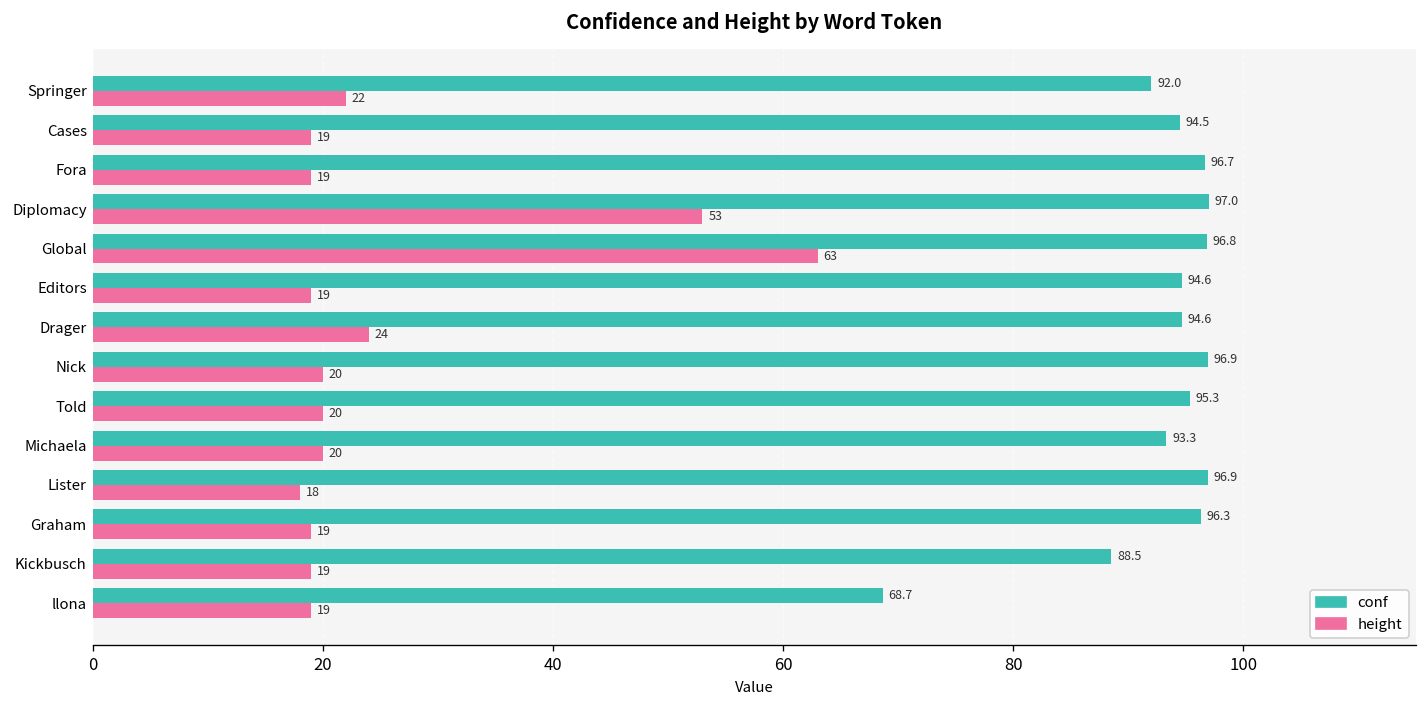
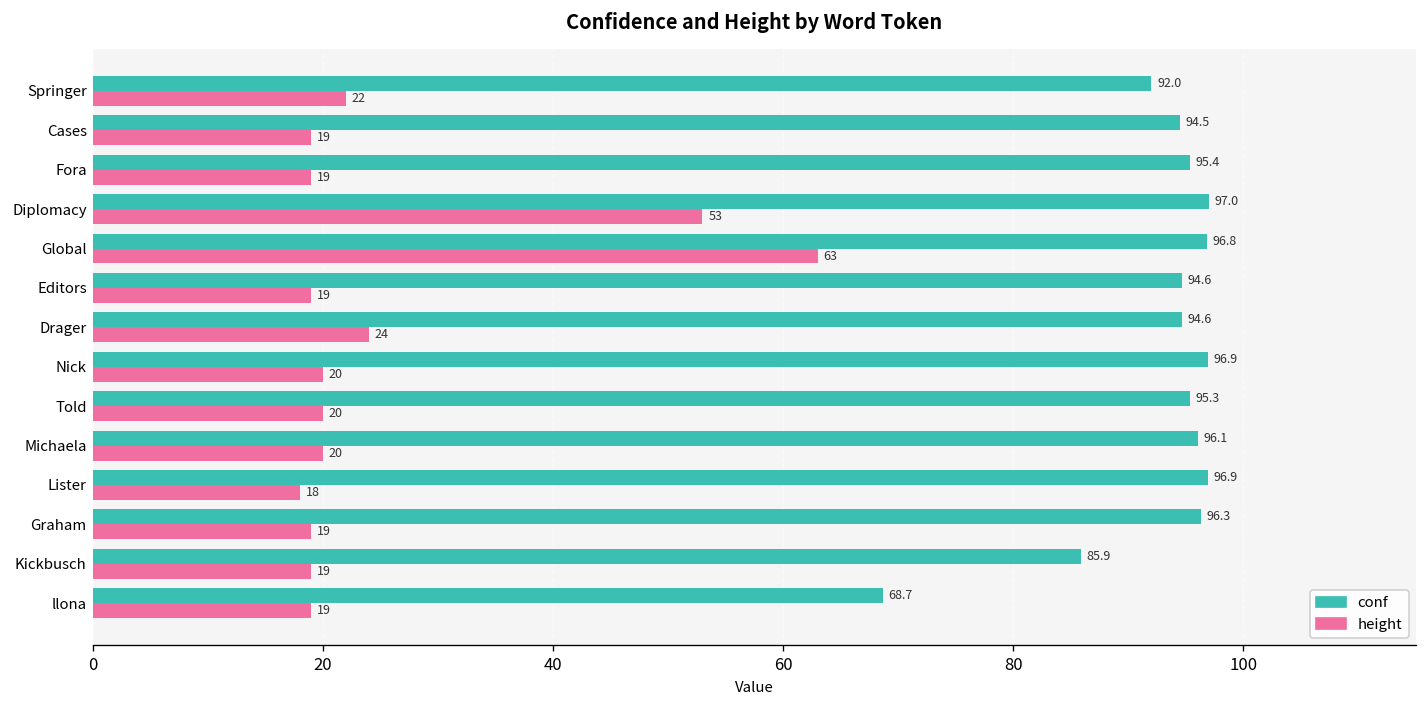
conf, Fora: 96.7 -> 95.4
conf, Michaela: 93.3 -> 96.1
conf, Kickbusch: 88.5 -> 85.9
